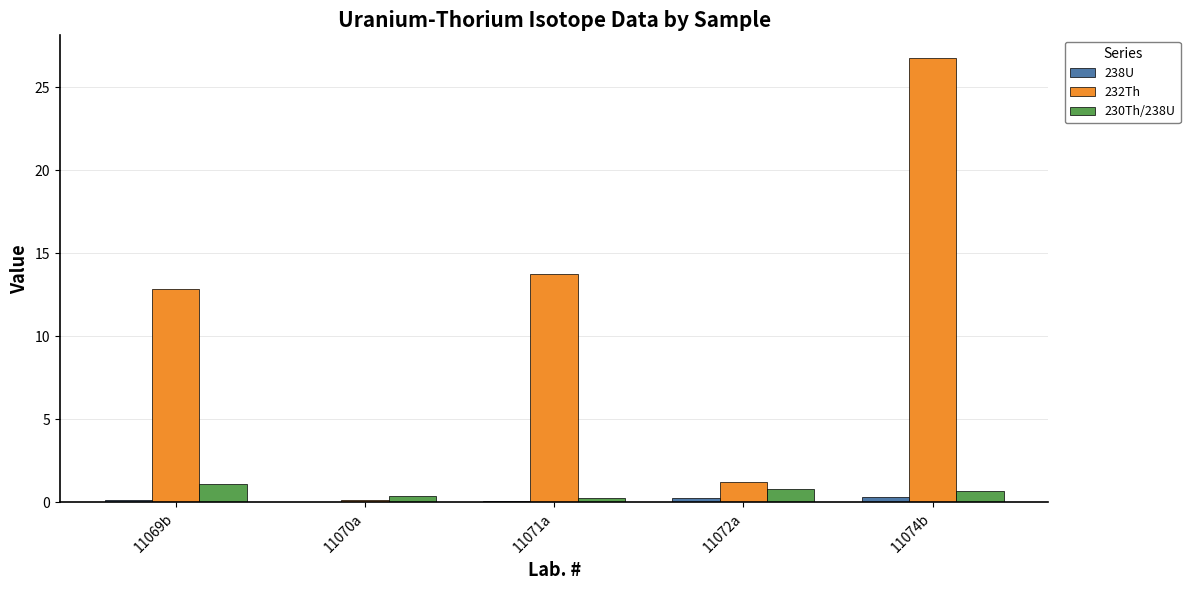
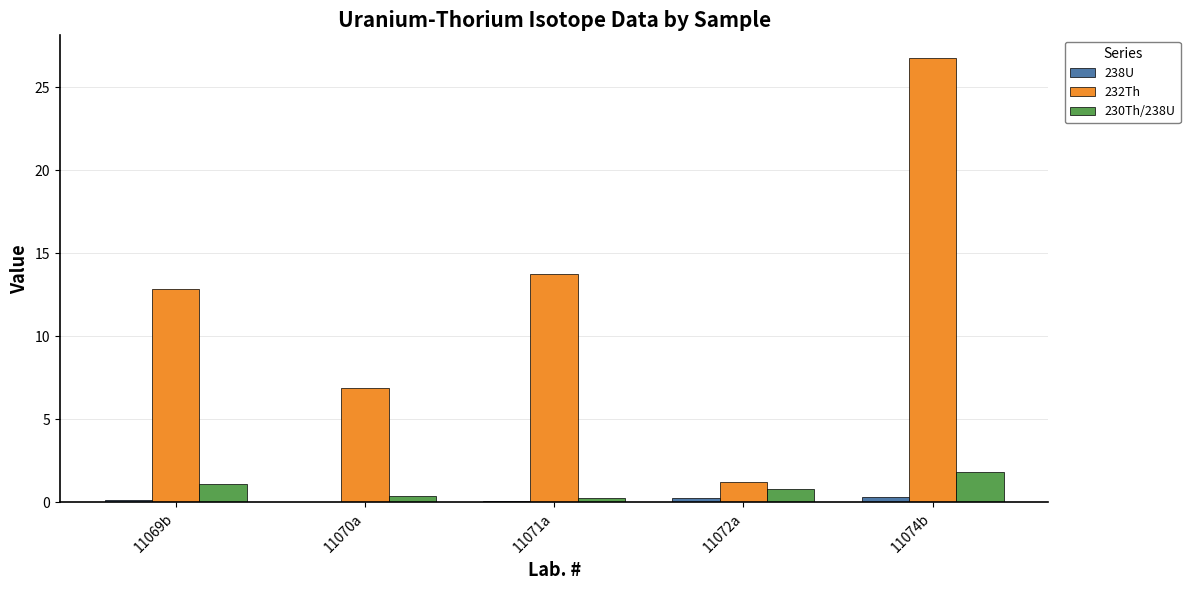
232Th, 11070a: 0.1 -> 6.9
230Th/238U, 11074b: 0.7 -> 1.8
